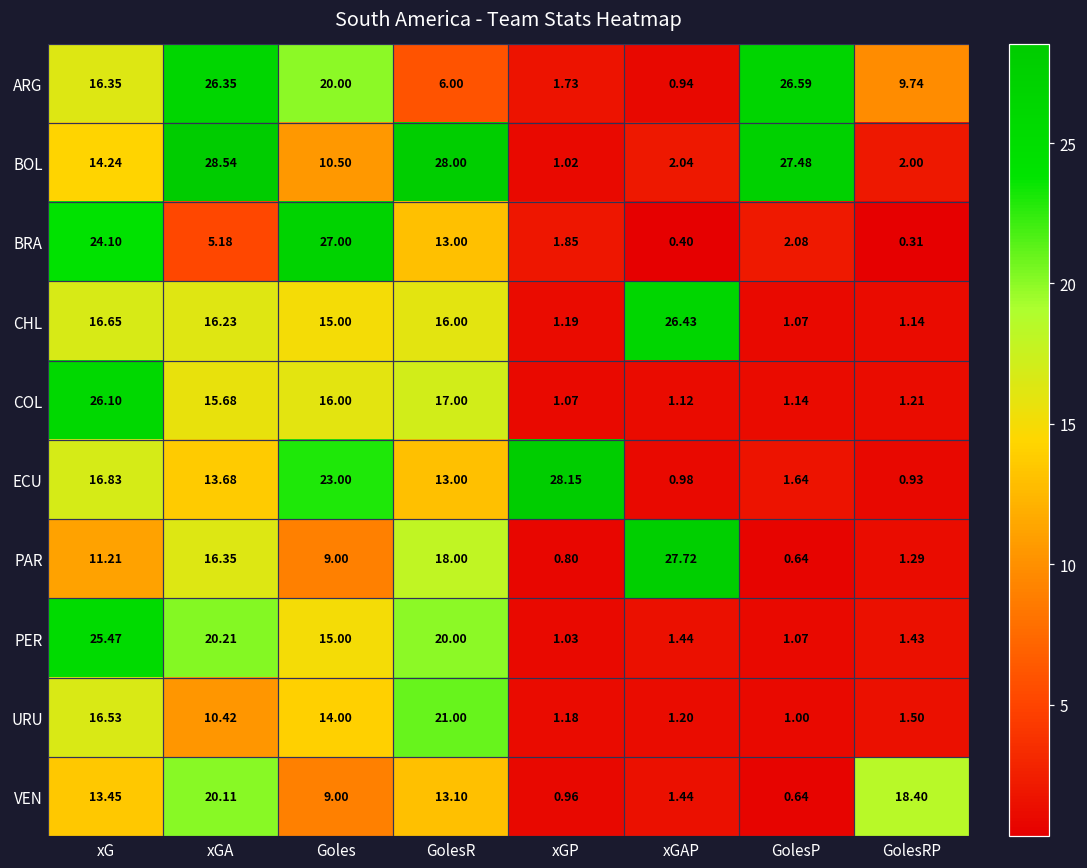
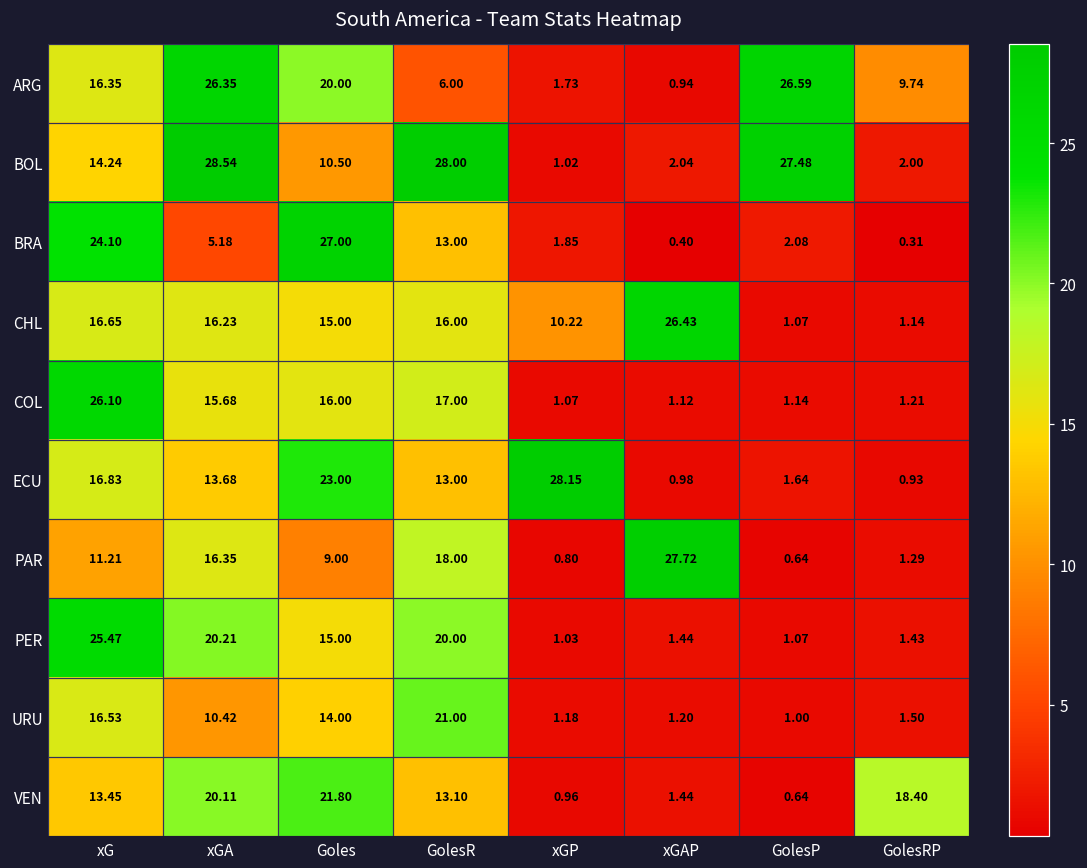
CHL, xGP: 1.19 -> 10.22
VEN, Goles: 9.00 -> 21.80
